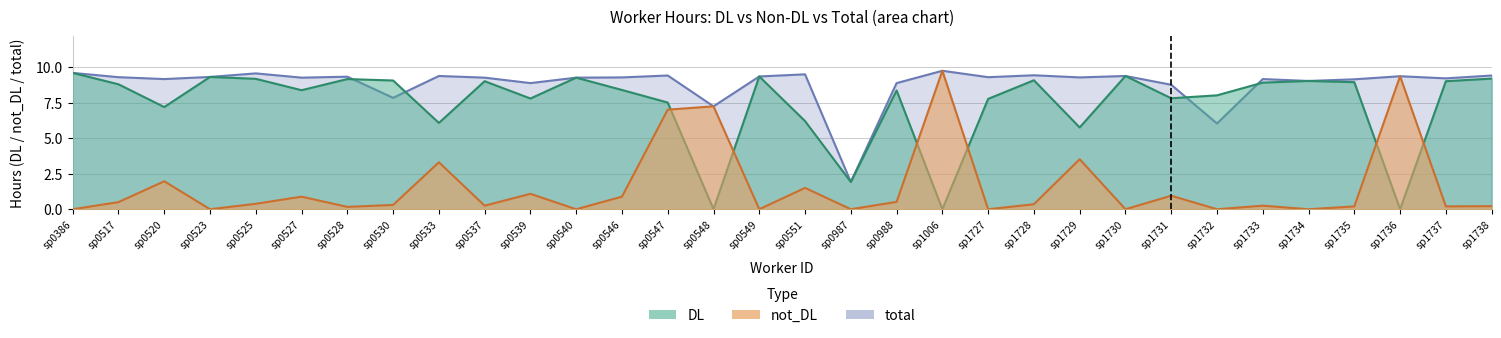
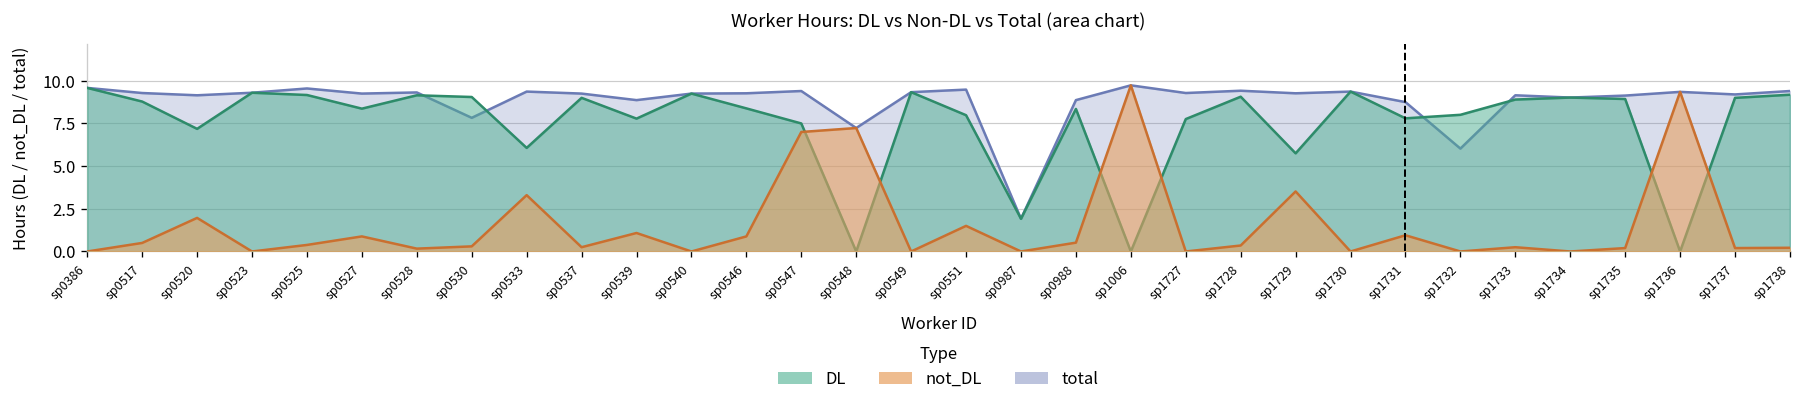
DL, sp0551: 6.2 -> 8.0
